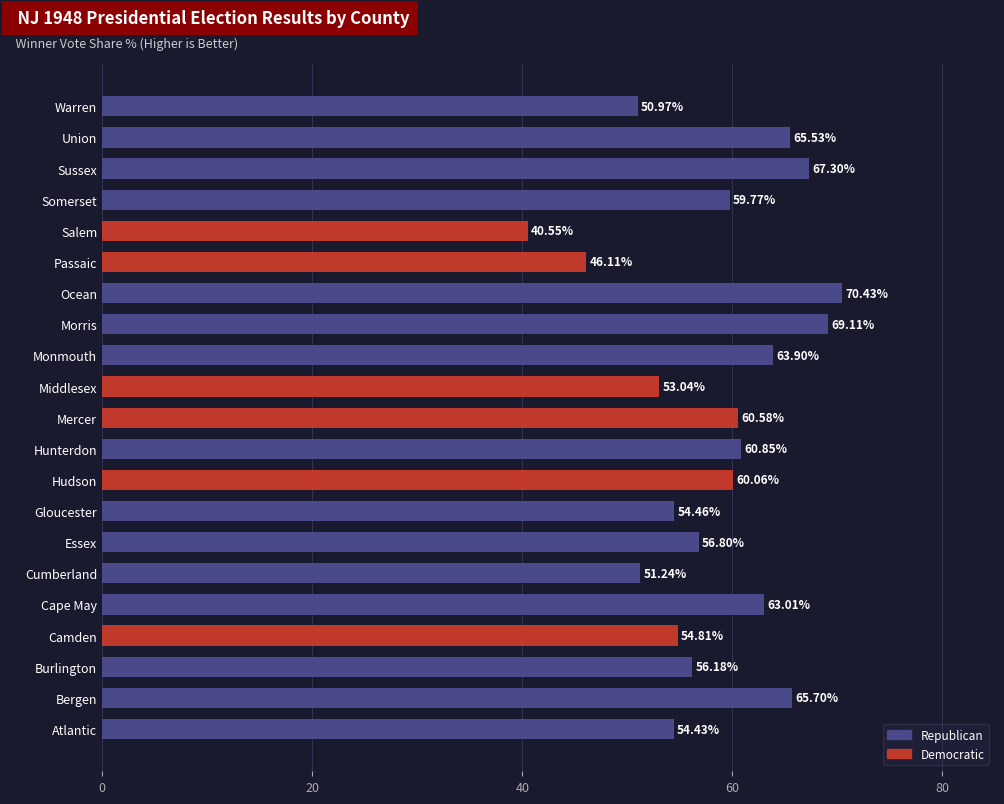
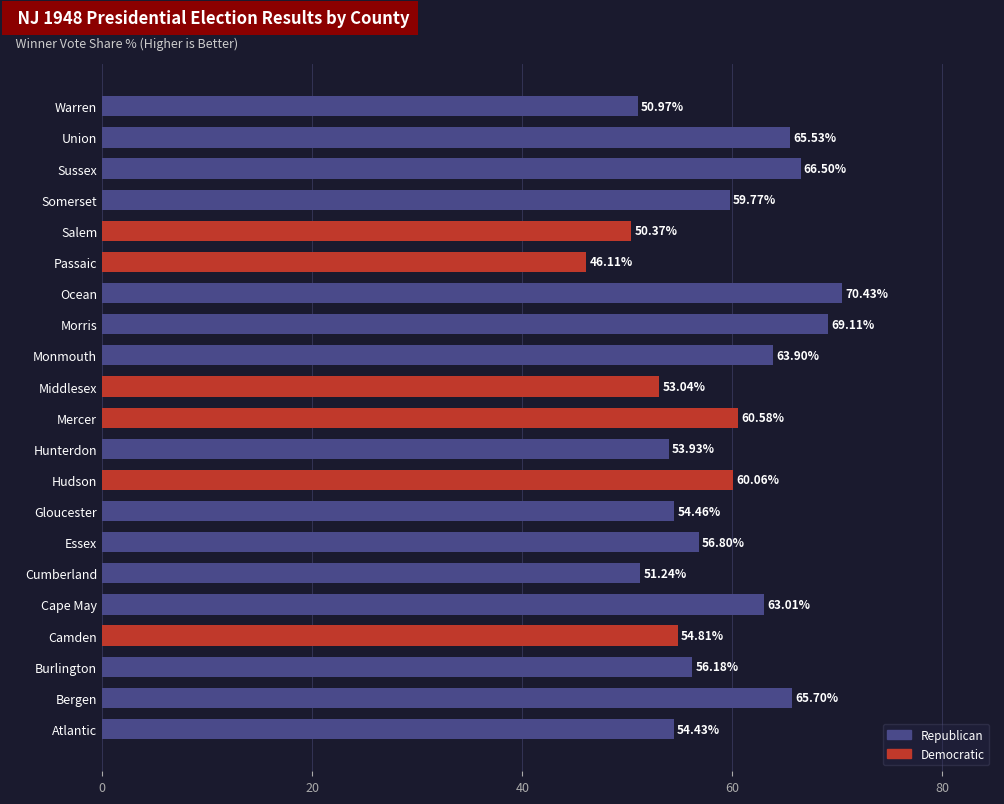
Sussex: 67.30% -> 66.50%
Salem: 40.55% -> 50.37%
Hunterdon: 60.85% -> 53.93%
